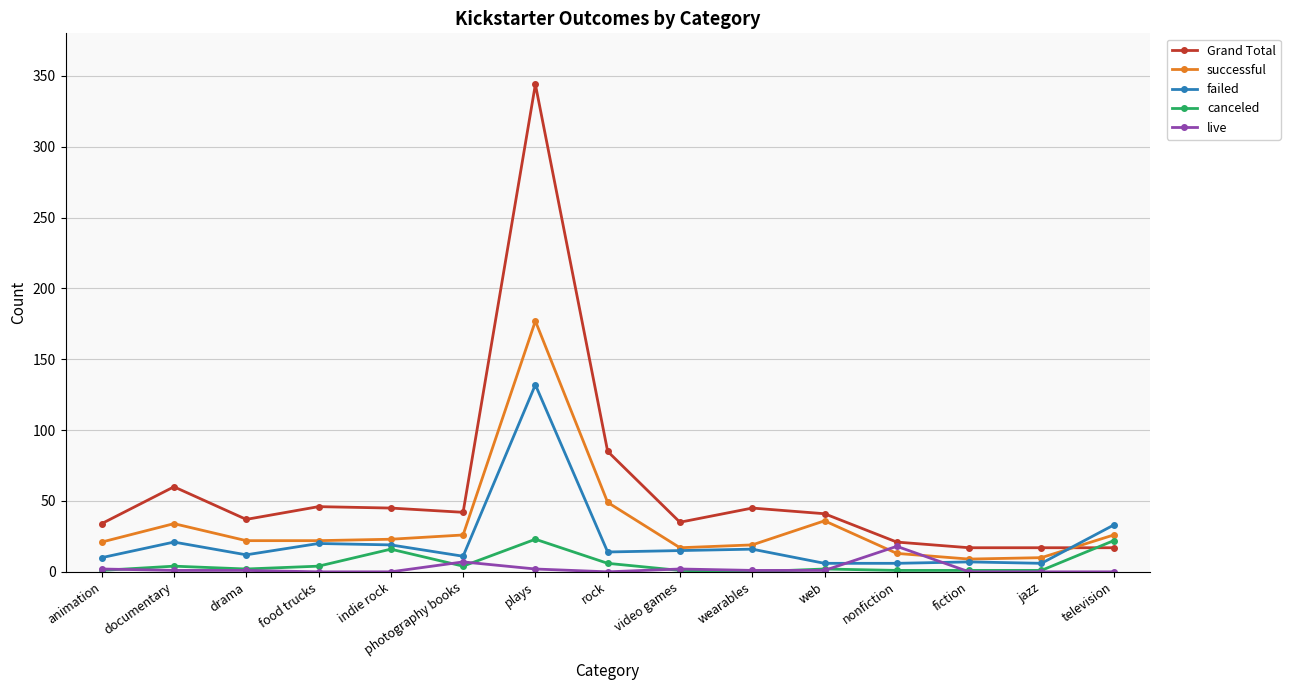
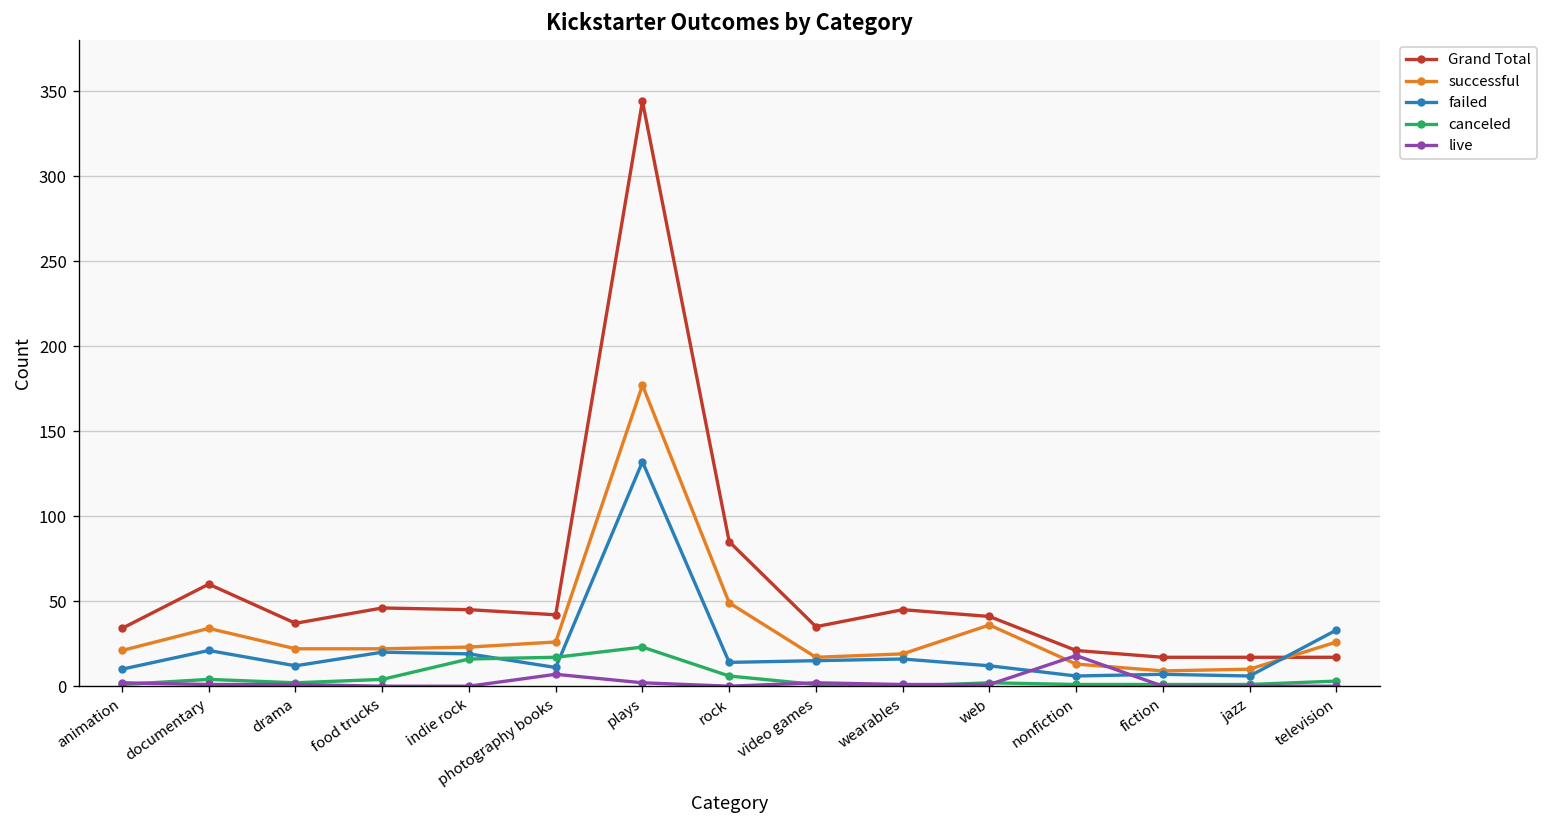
canceled, photography books: 4 -> 17
failed, web: 6 -> 12
canceled, television: 22 -> 3
